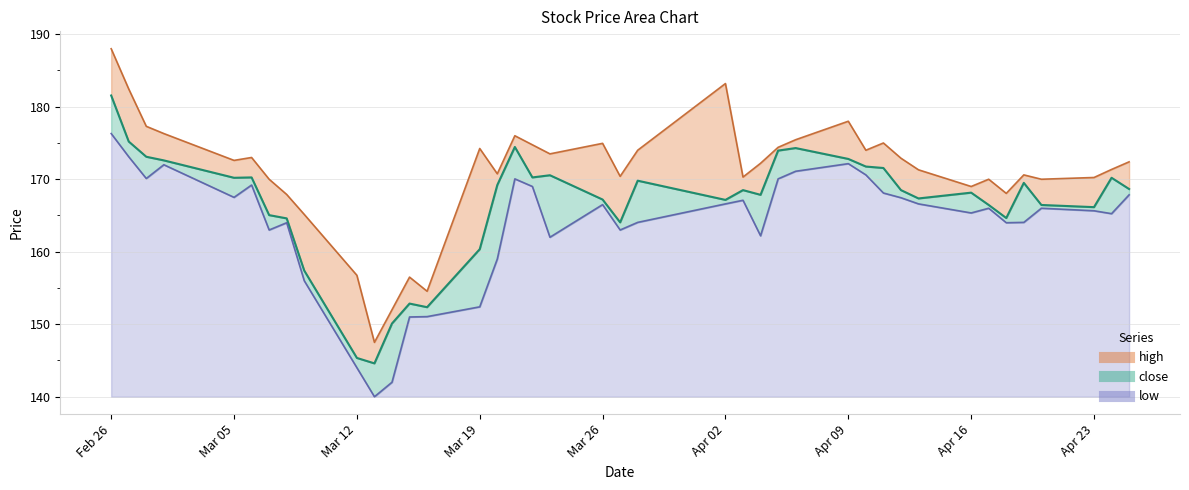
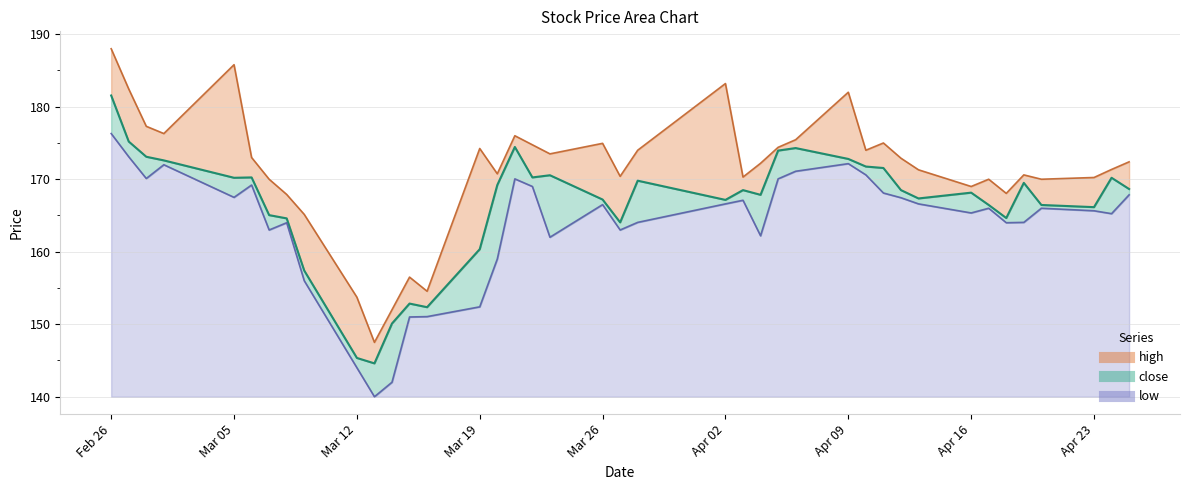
high, Mar 05: 173 -> 186
high, Mar 12: 157 -> 154
high, Apr 09: 178 -> 182
